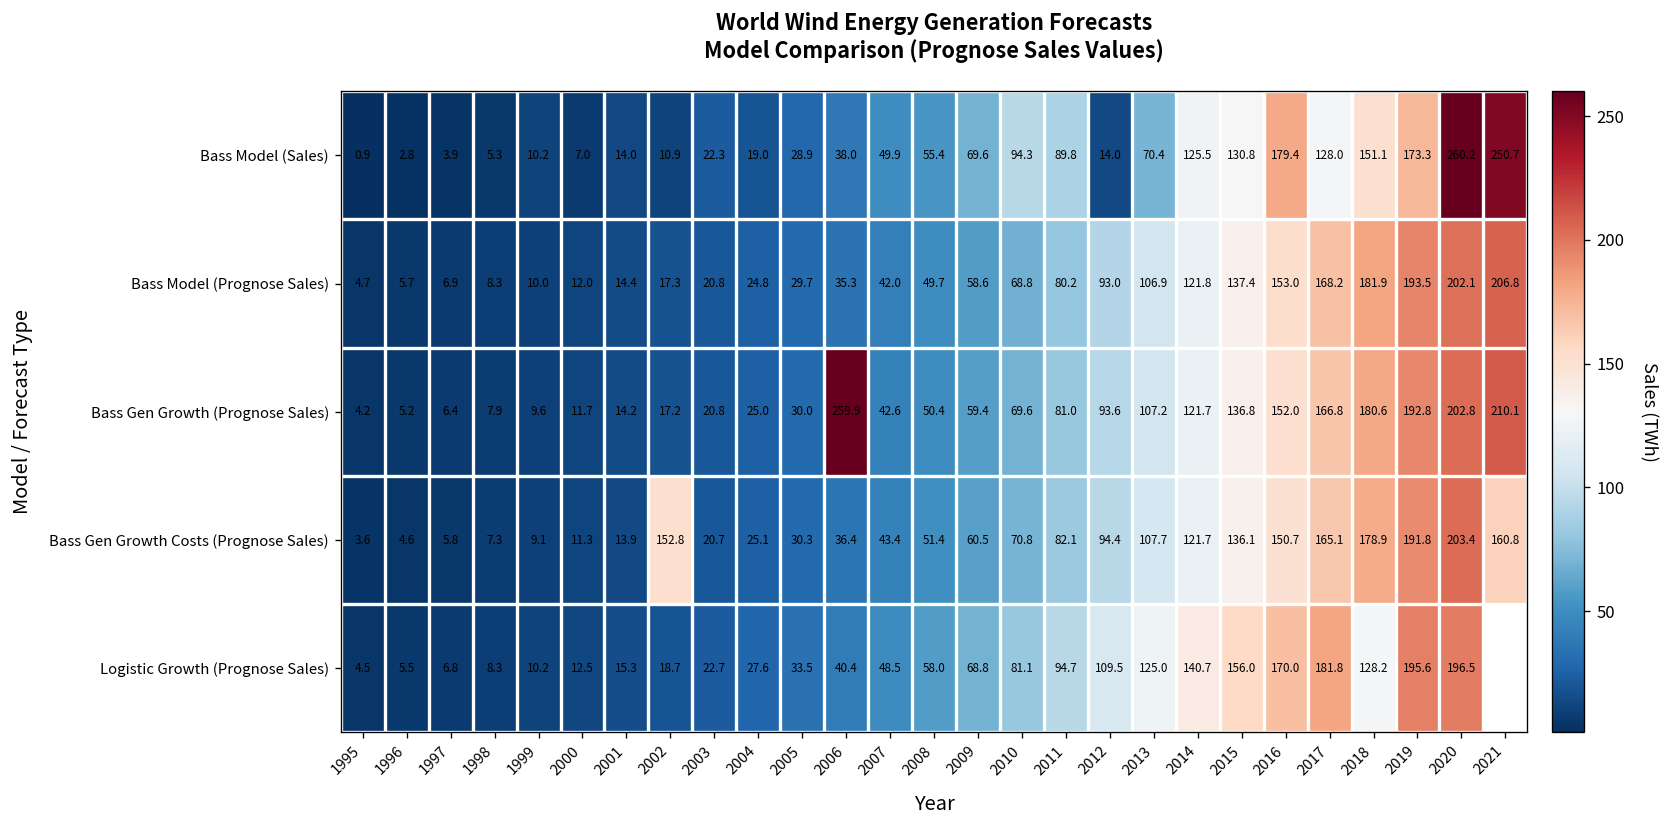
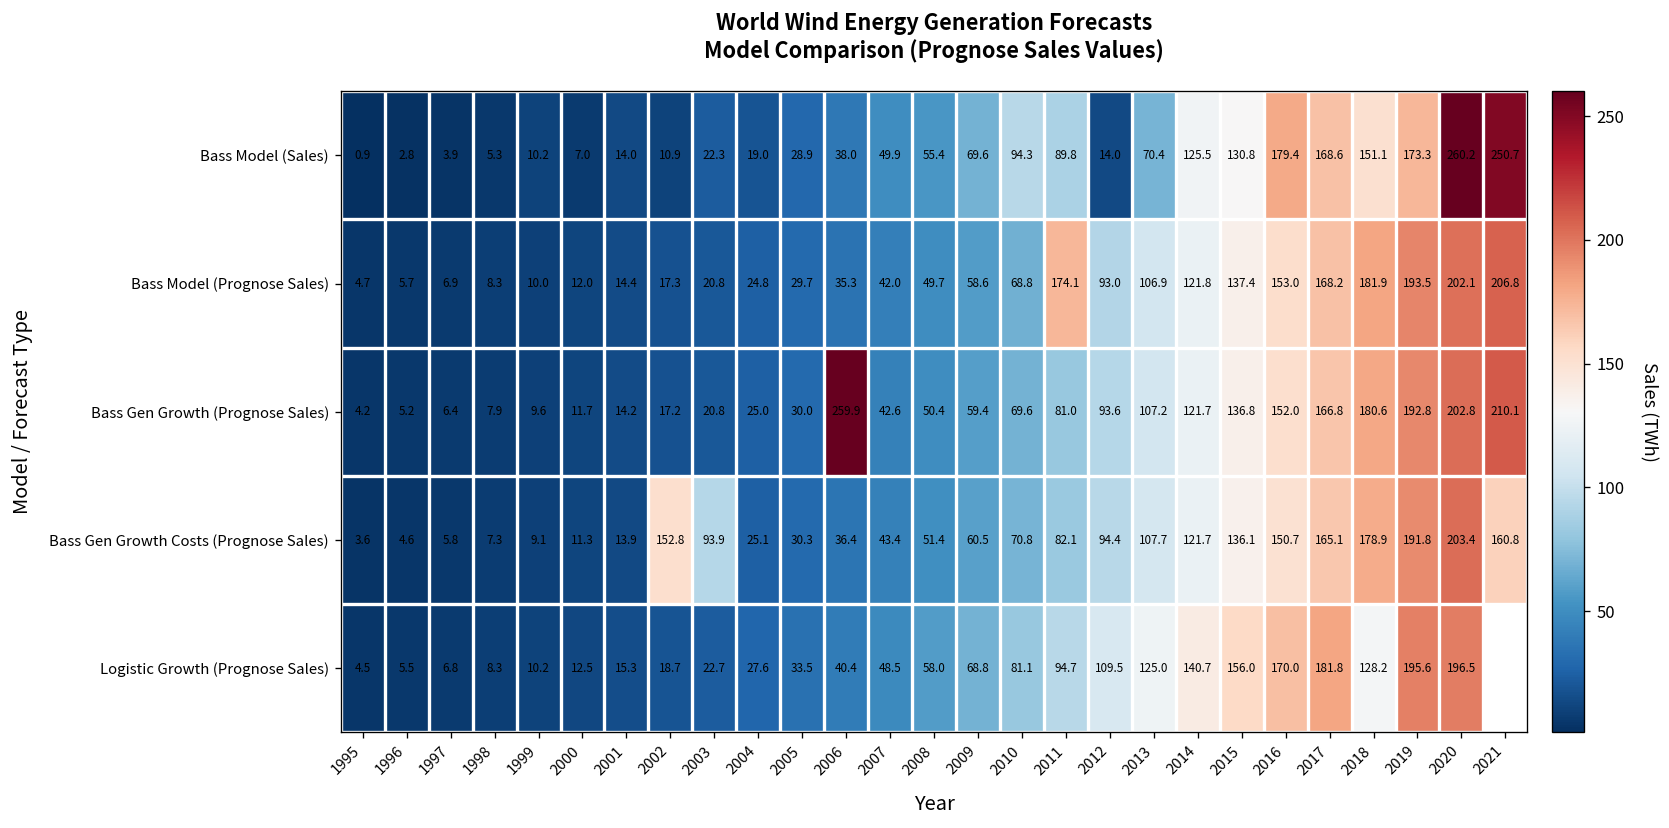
Bass Model (Sales), 2017: 128.0 -> 168.6
Bass Model (Prognose Sales), 2011: 80.2 -> 174.1
Bass Gen Growth Costs (Prognose Sales), 2003: 20.7 -> 93.9
